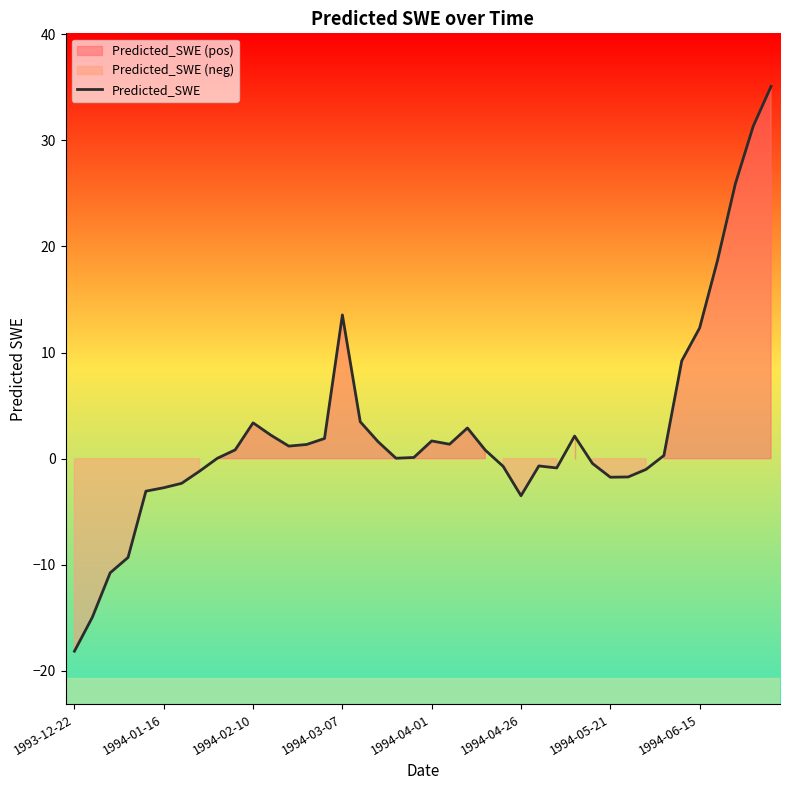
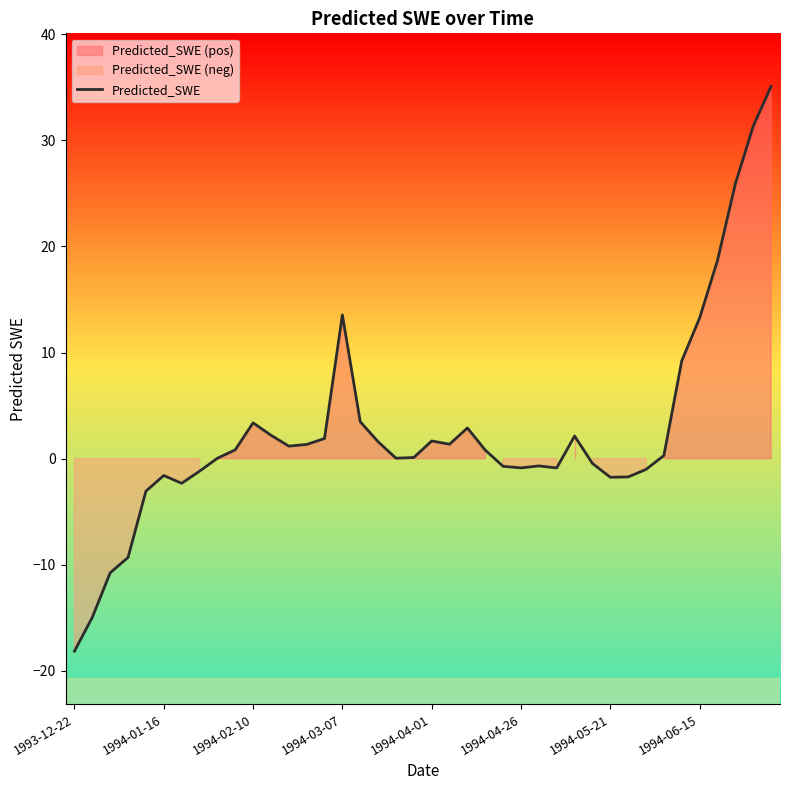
1994-01-16: -2.7 -> -1.6
1994-04-26: -3.5 -> -0.9
1994-06-15: 12.3 -> 13.3
